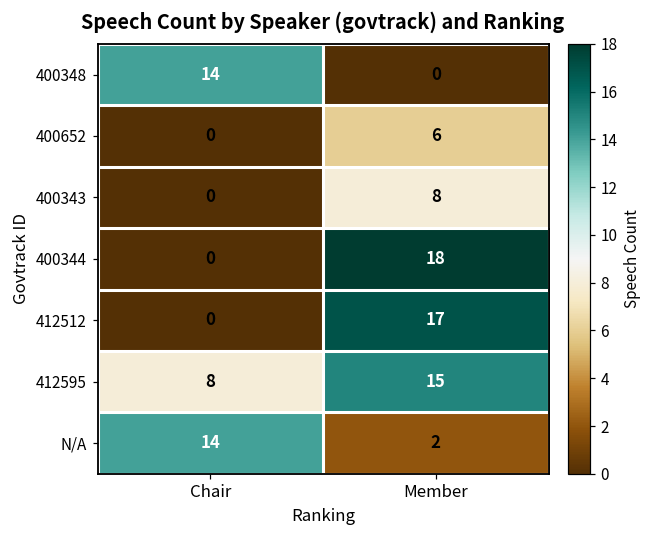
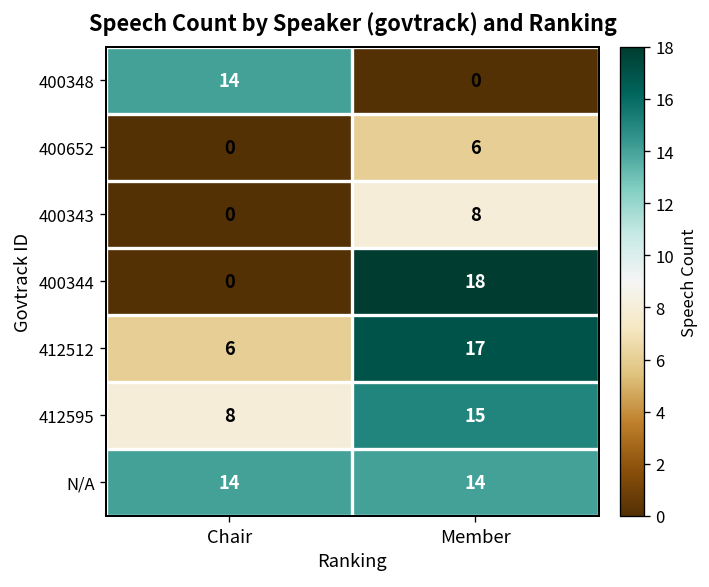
412512, Chair: 0 -> 6
N/A, Member: 2 -> 14
